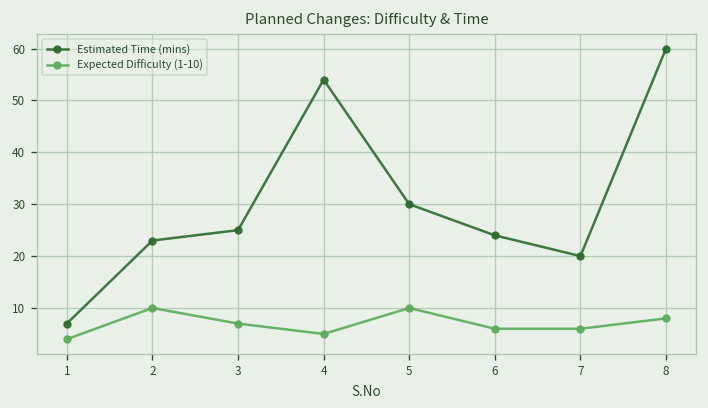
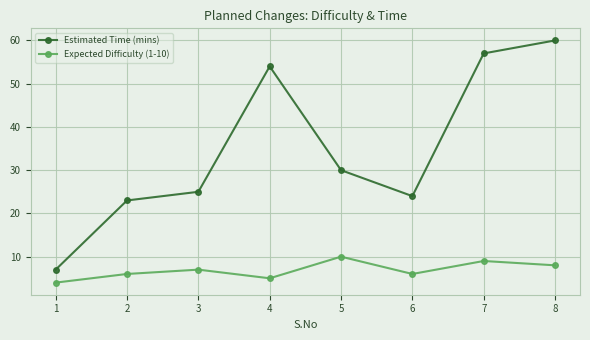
Expected Difficulty (1-10), 2: 10 -> 6
Estimated Time (mins), 7: 20 -> 57
Expected Difficulty (1-10), 7: 6 -> 9
